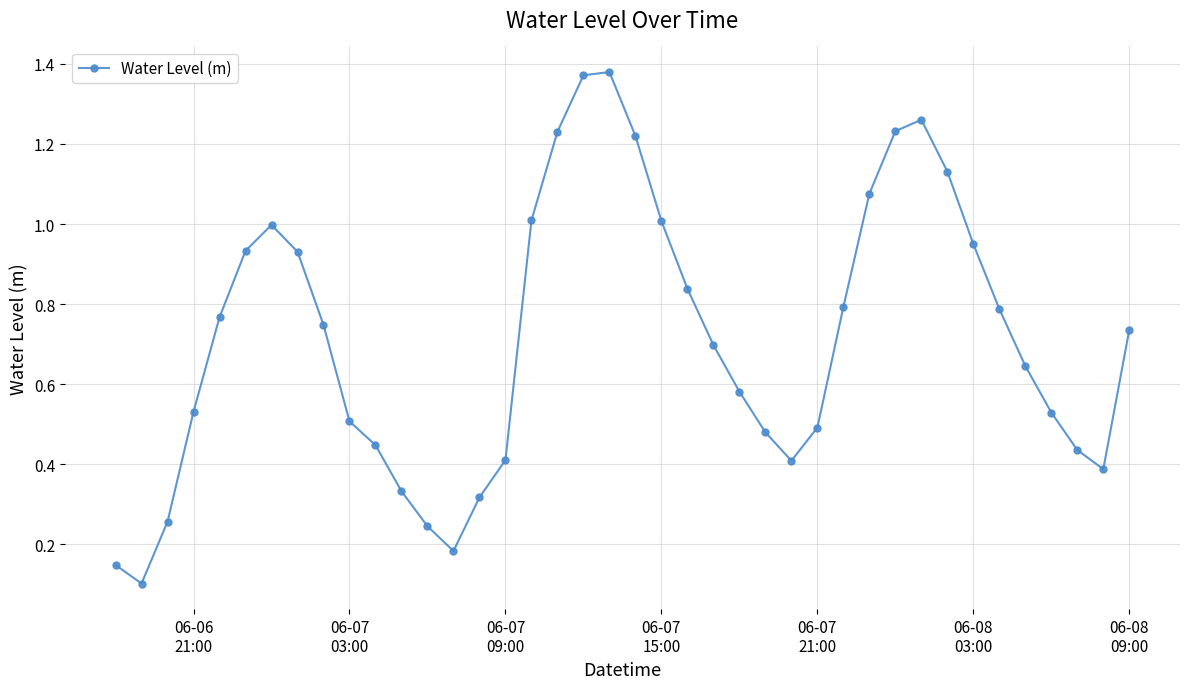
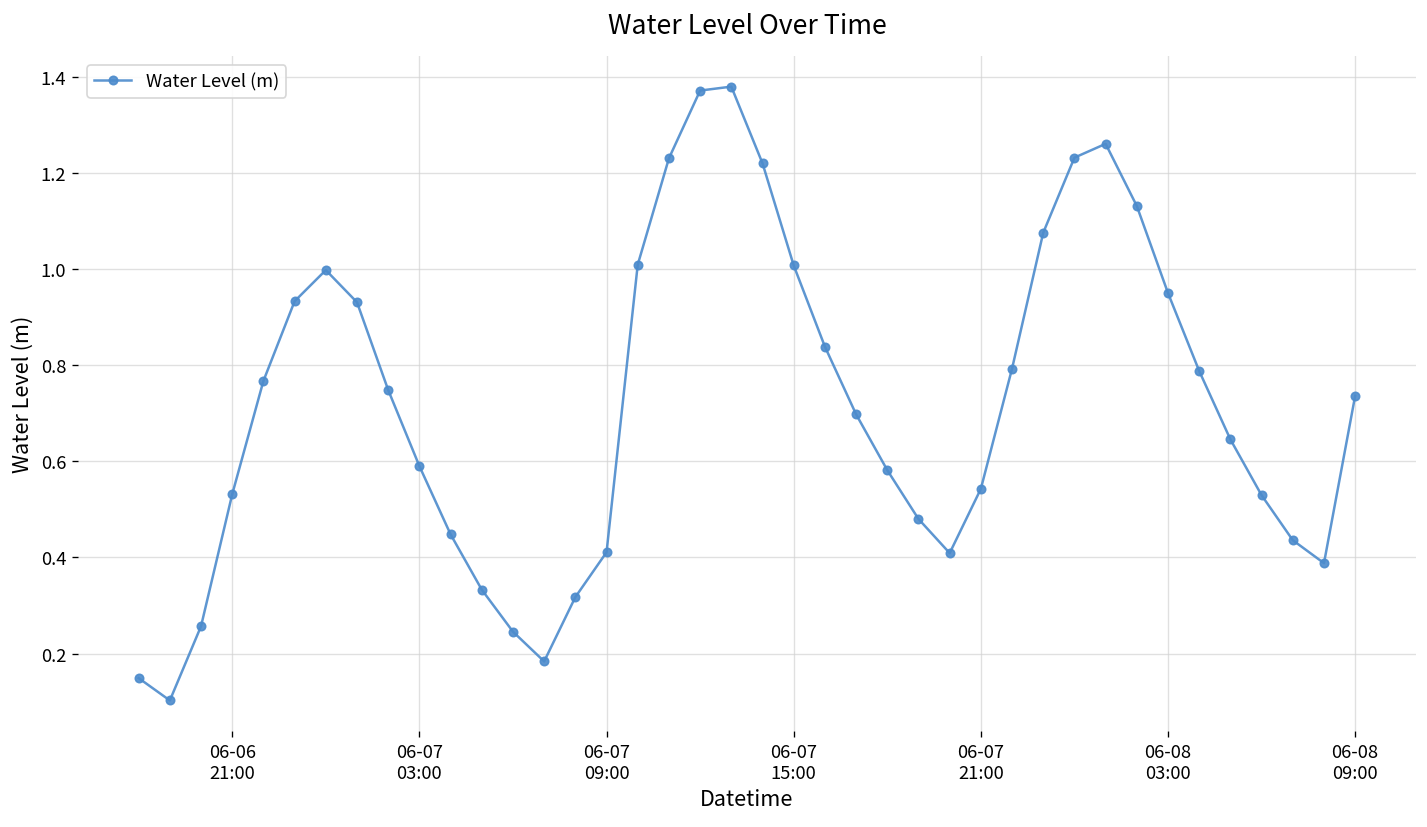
06-07 03:00: 0.51 -> 0.59
06-07 21:00: 0.49 -> 0.54
